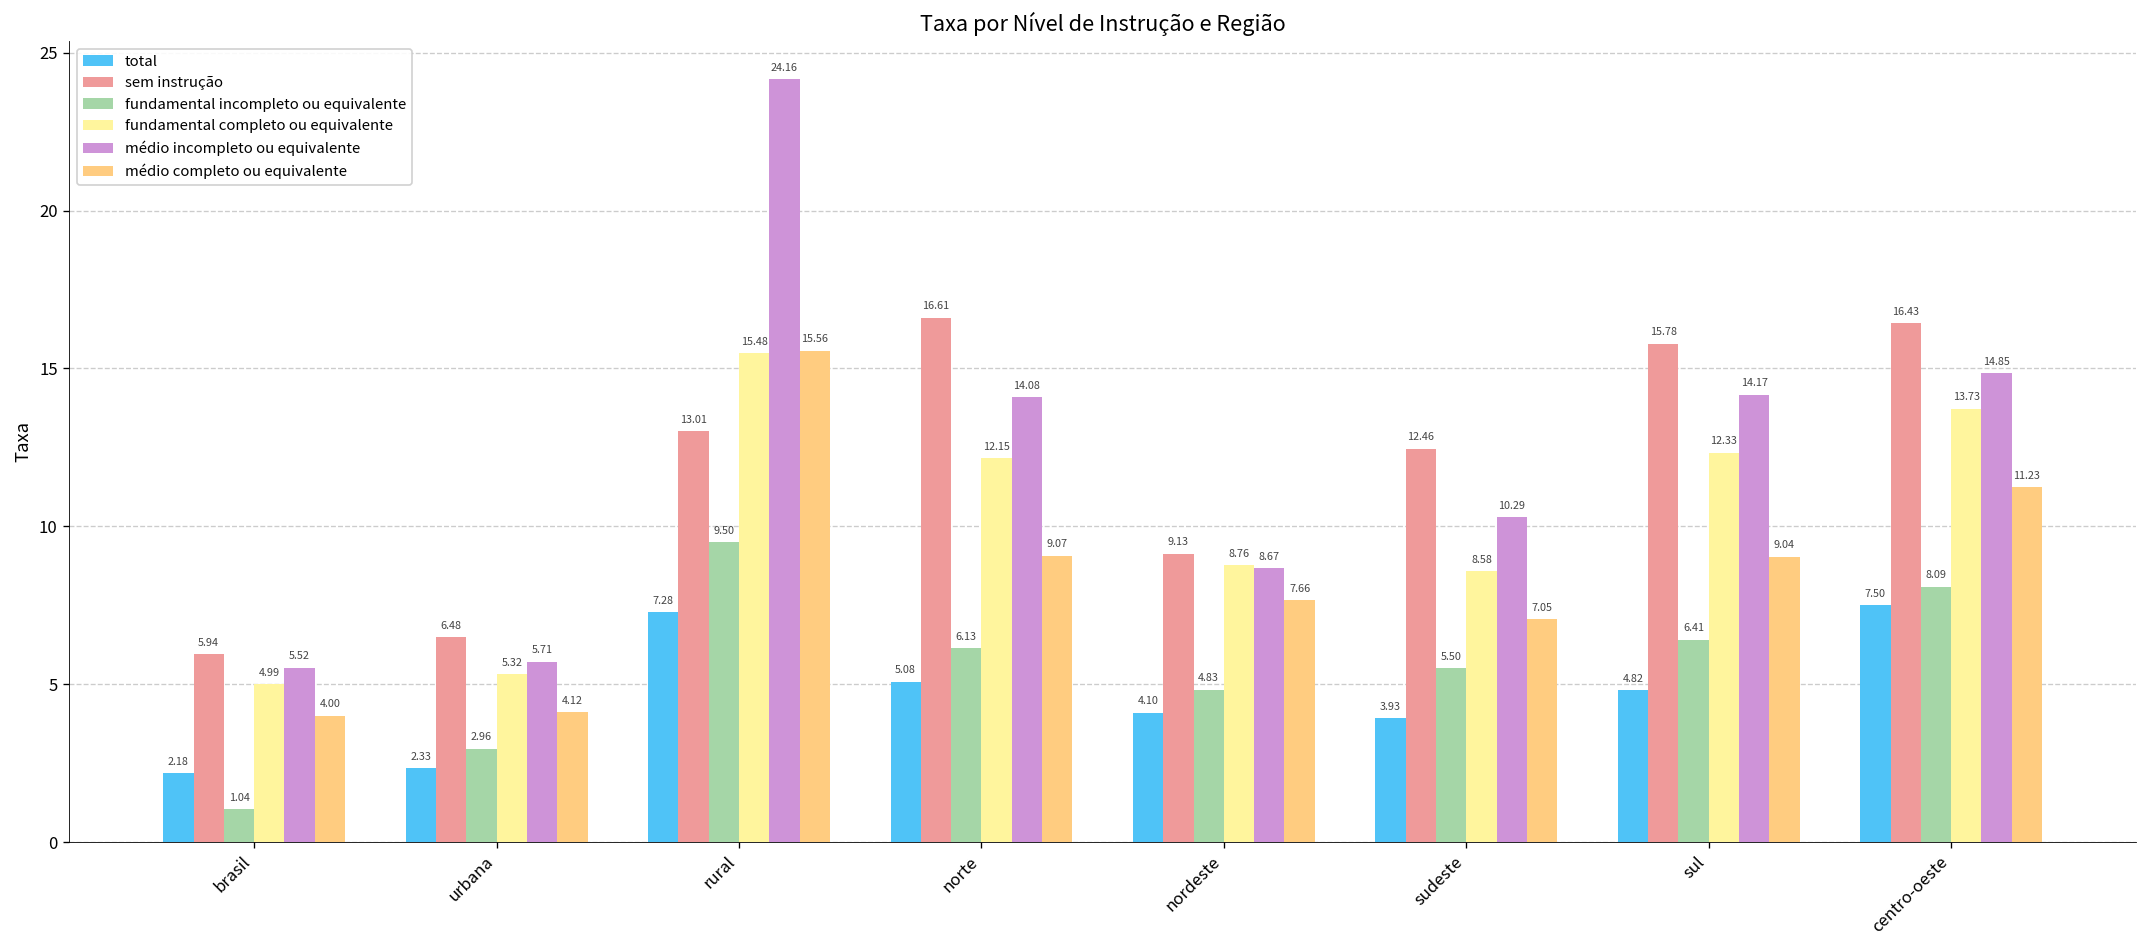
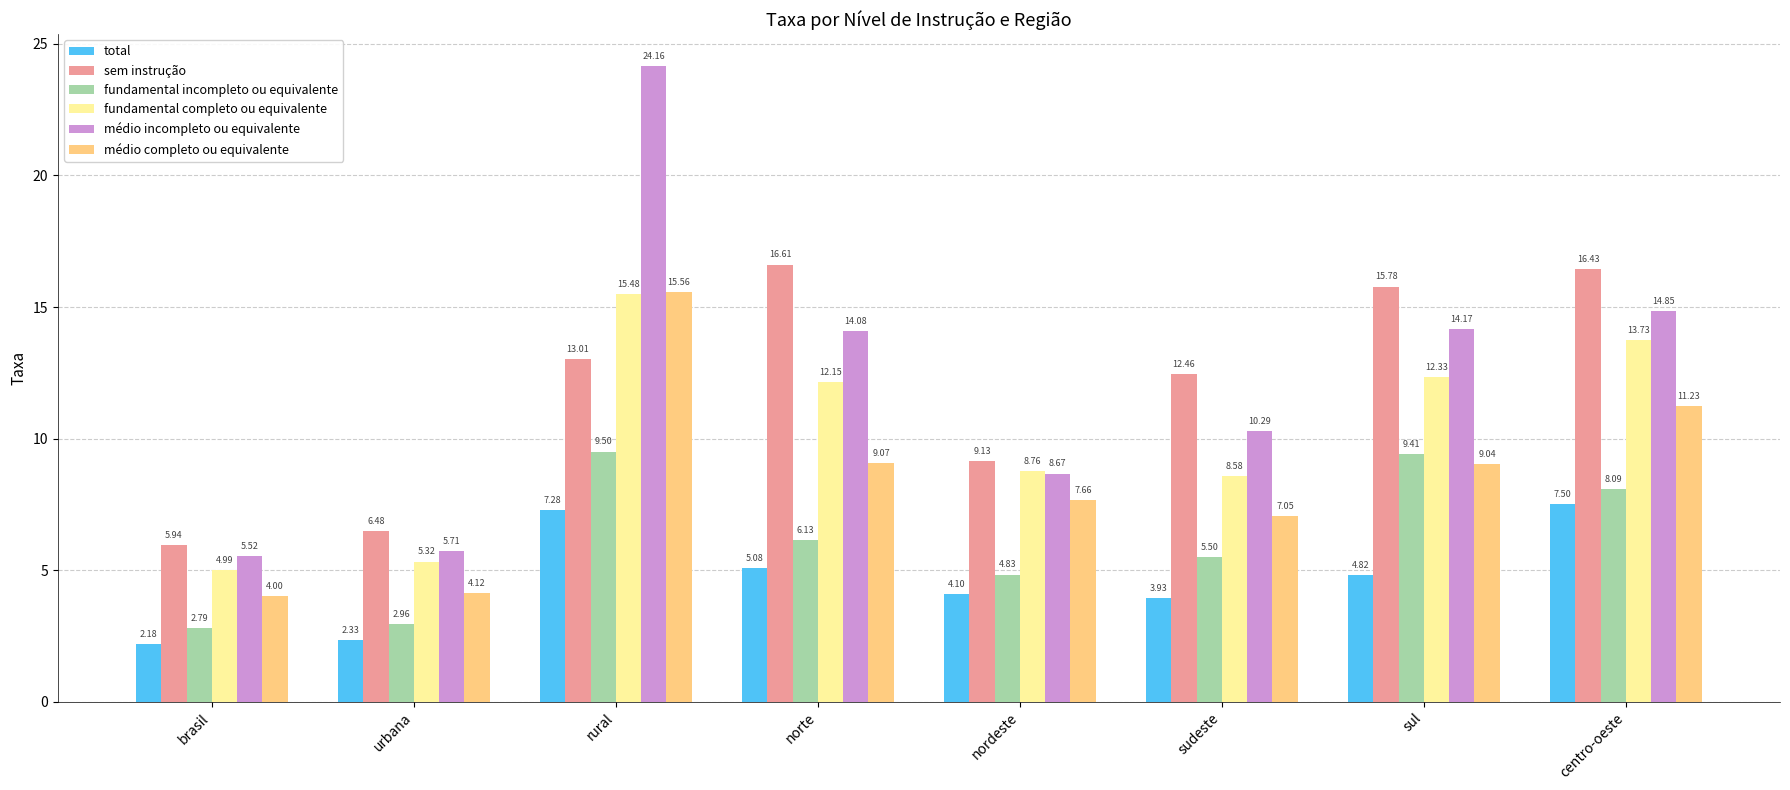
fundamental incompleto ou equivalente, brasil: 1.04 -> 2.79
fundamental incompleto ou equivalente, sul: 6.41 -> 9.41
